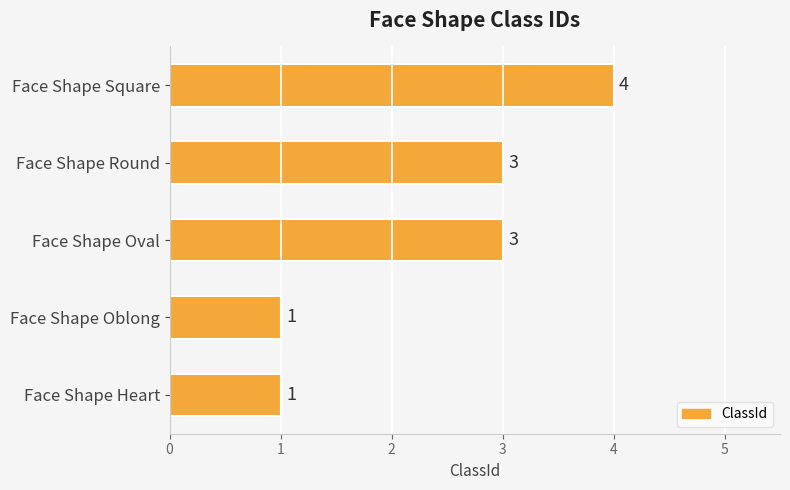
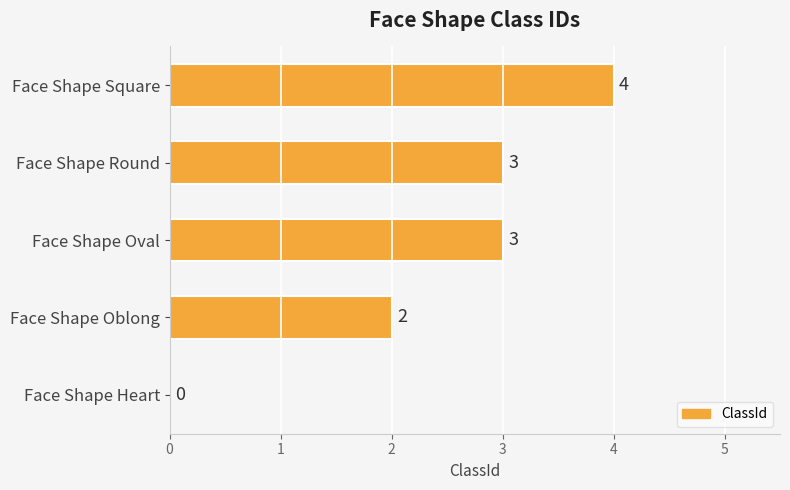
Face Shape Oblong: 1 -> 2
Face Shape Heart: 1 -> 0
